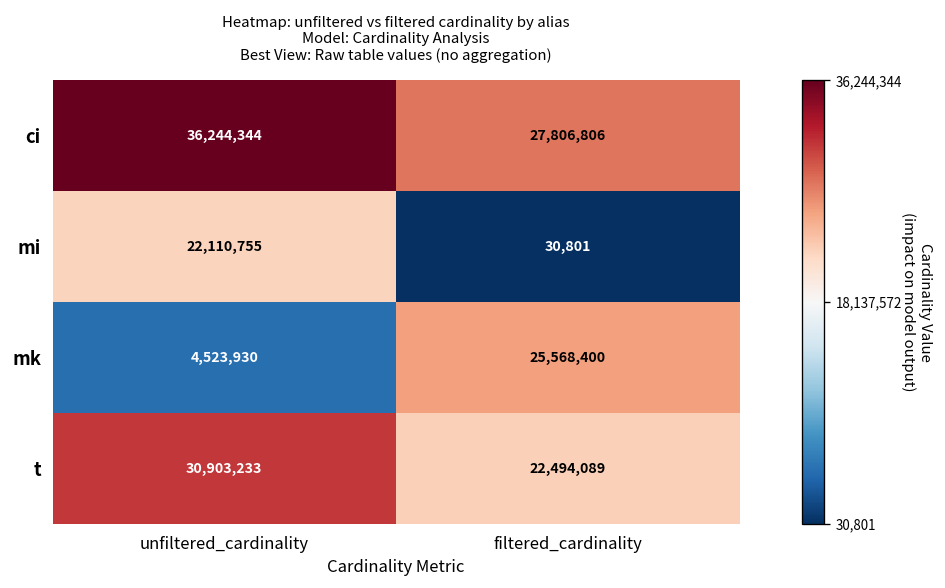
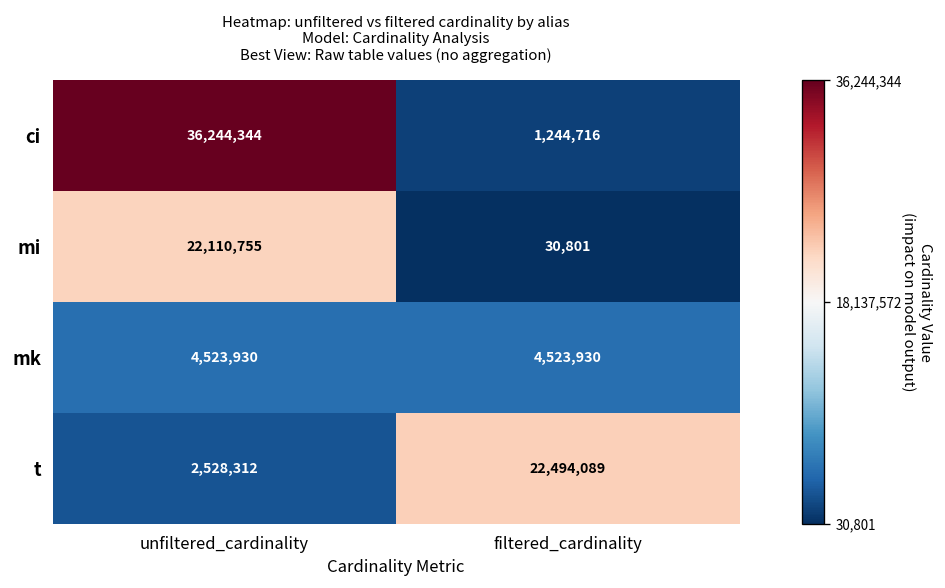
ci, filtered_cardinality: 27,806,806 -> 1,244,716
mk, filtered_cardinality: 25,568,400 -> 4,523,930
t, unfiltered_cardinality: 30,903,233 -> 2,528,312
